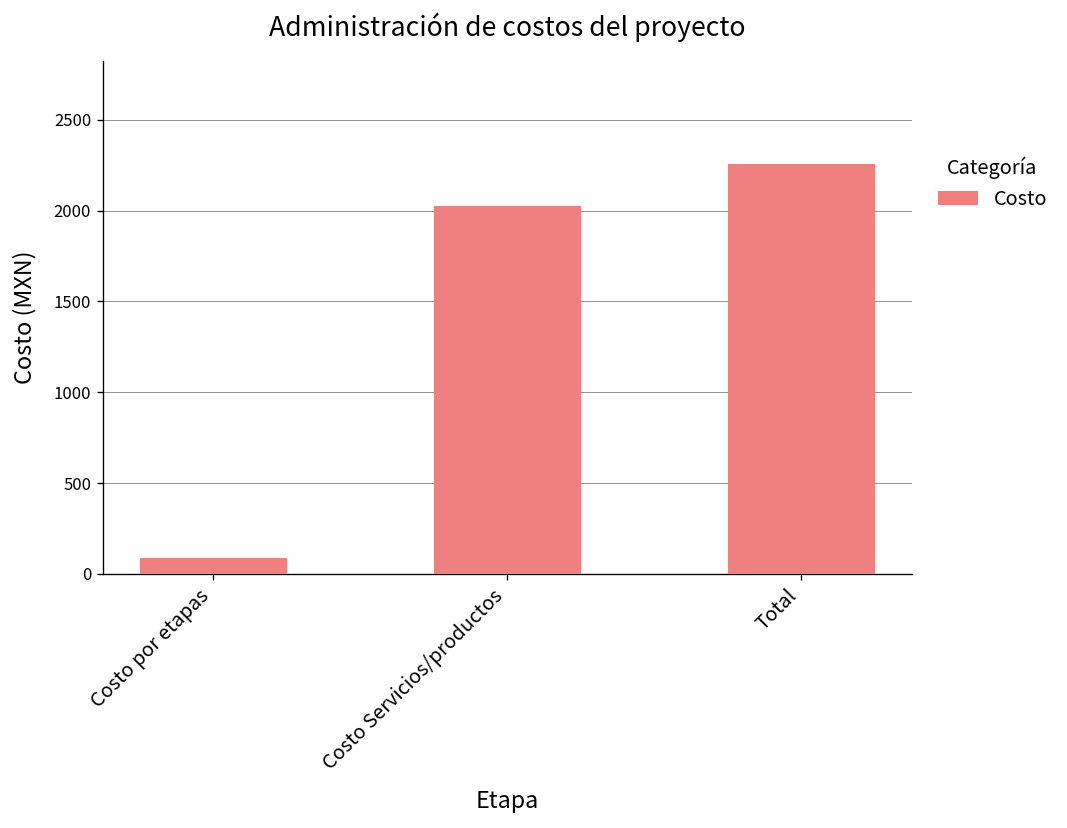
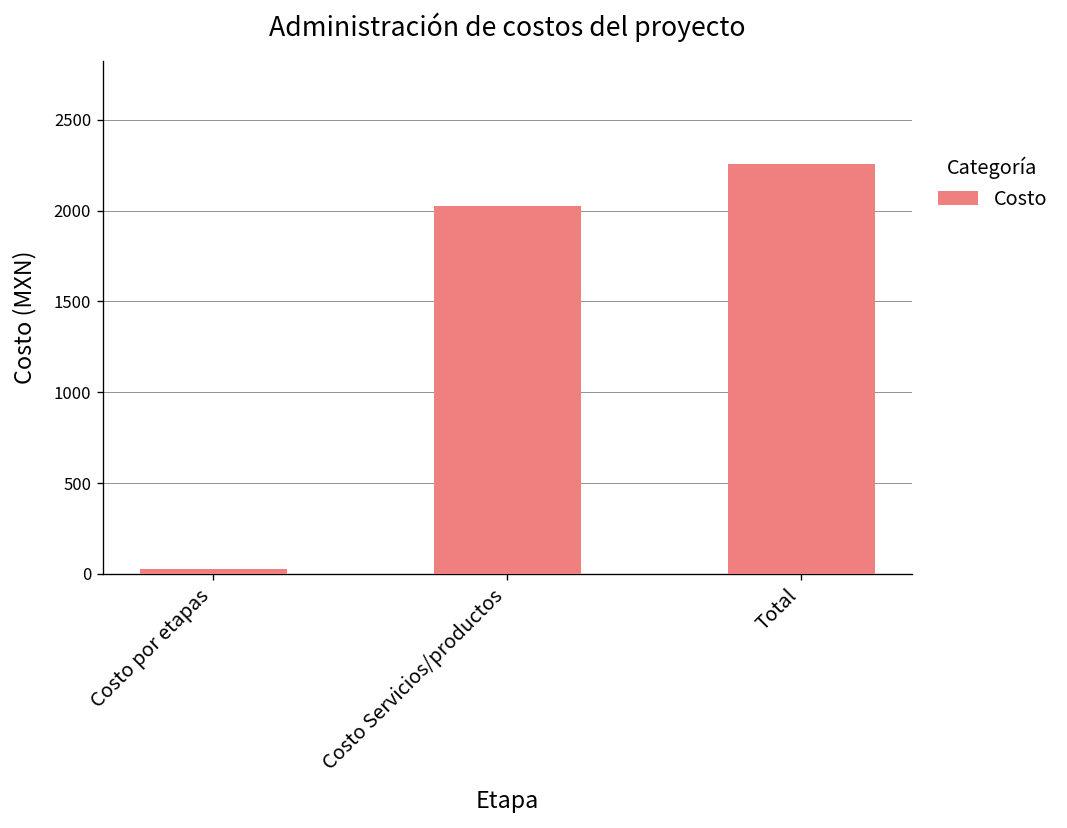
Costo por etapas: 90 -> 30
